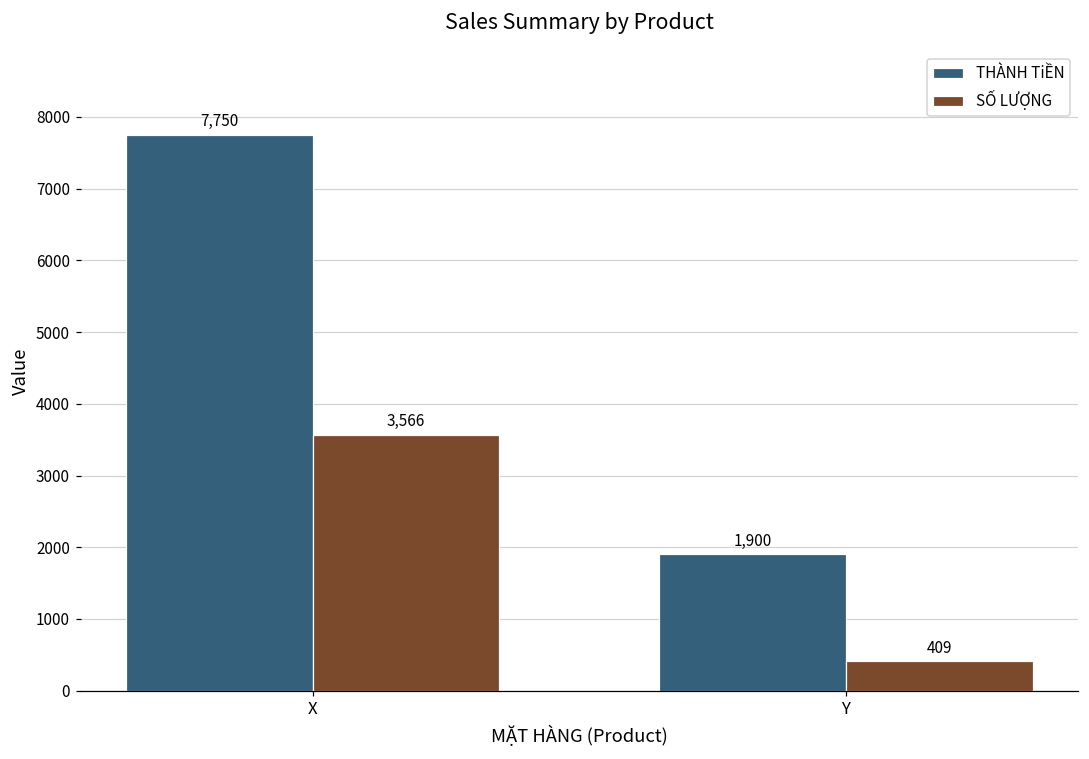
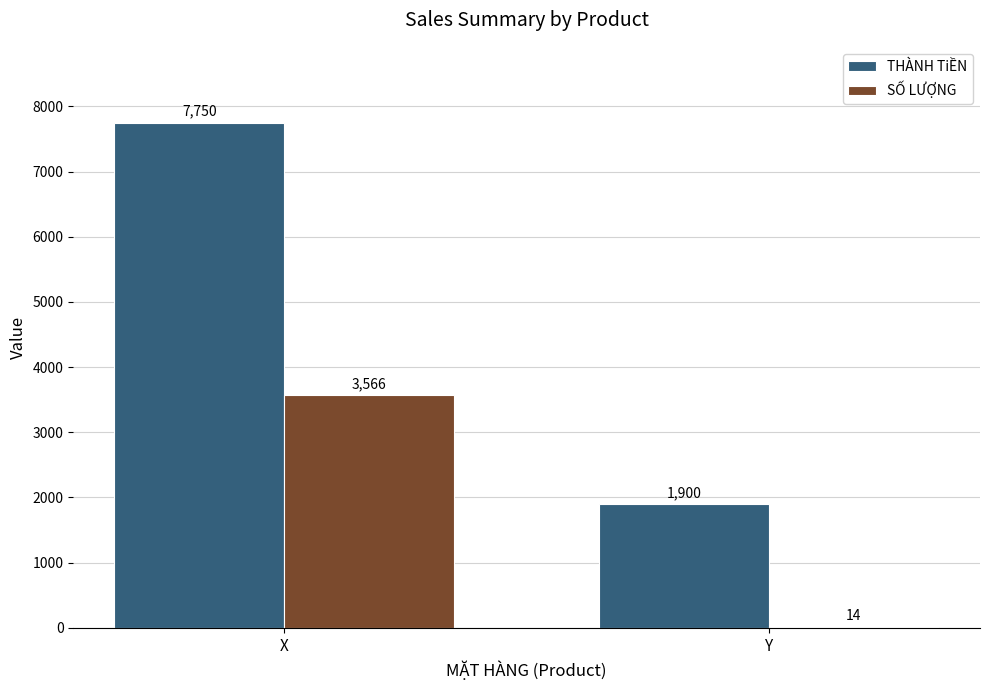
SỐ LƯỢNG, Y: 409 -> 14
